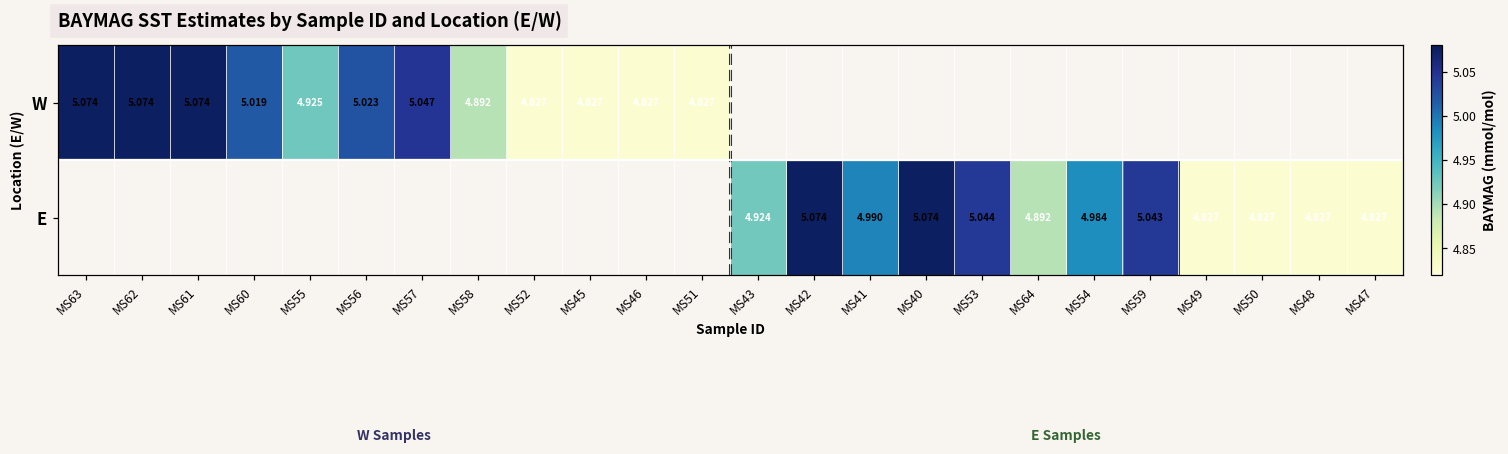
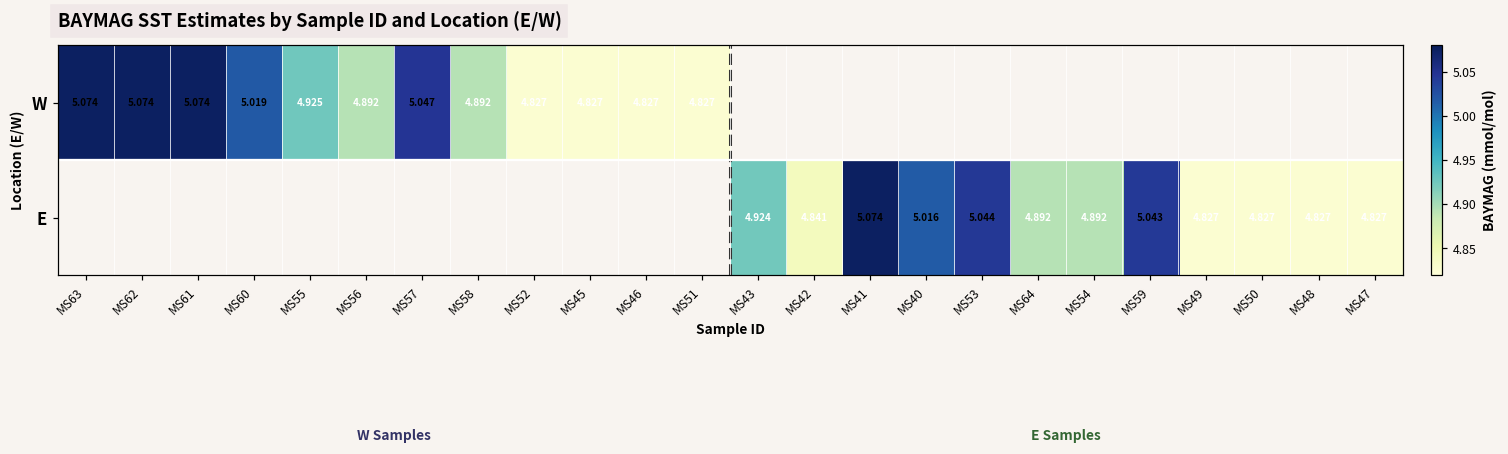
W, MS56: 5.023 -> 4.892
E, MS42: 5.074 -> 4.841
E, MS41: 4.990 -> 5.074
E, MS40: 5.074 -> 5.016
E, MS54: 4.984 -> 4.892
